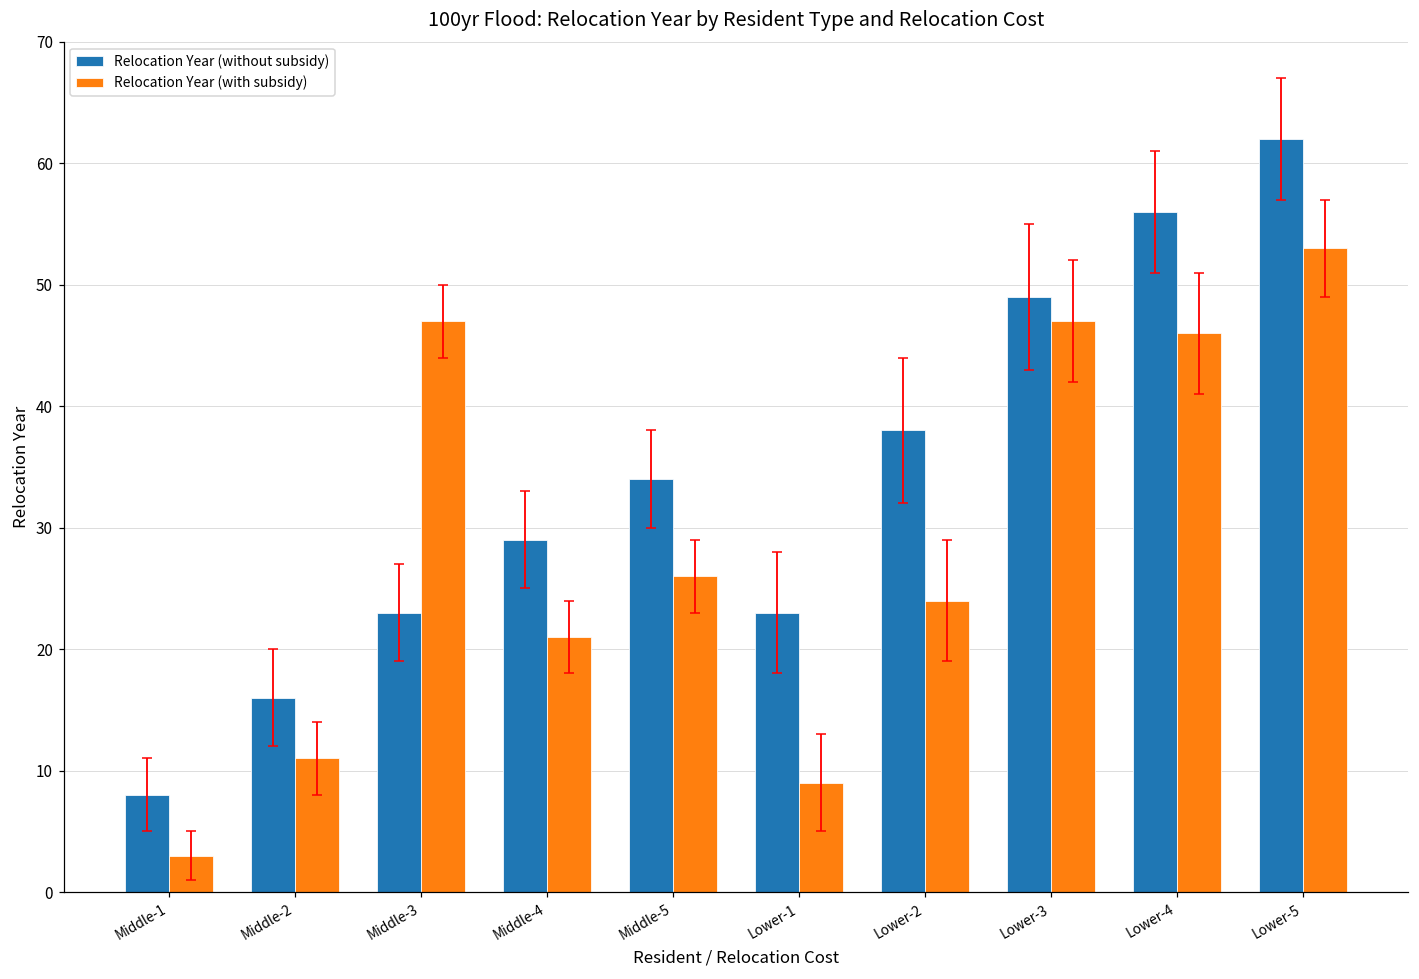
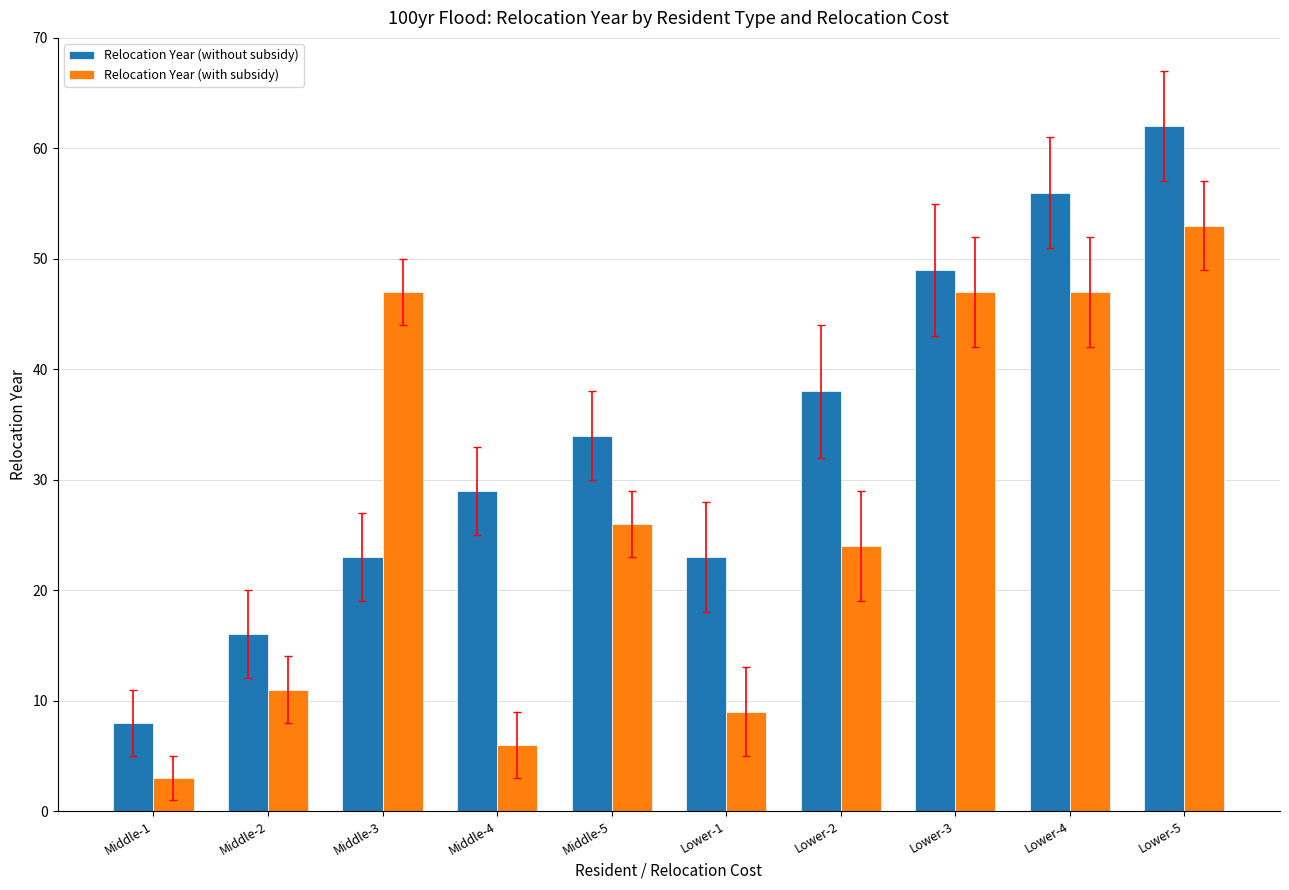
Relocation Year (with subsidy), Middle-4: 21 -> 6
Relocation Year (with subsidy), Lower-4: 46 -> 47
